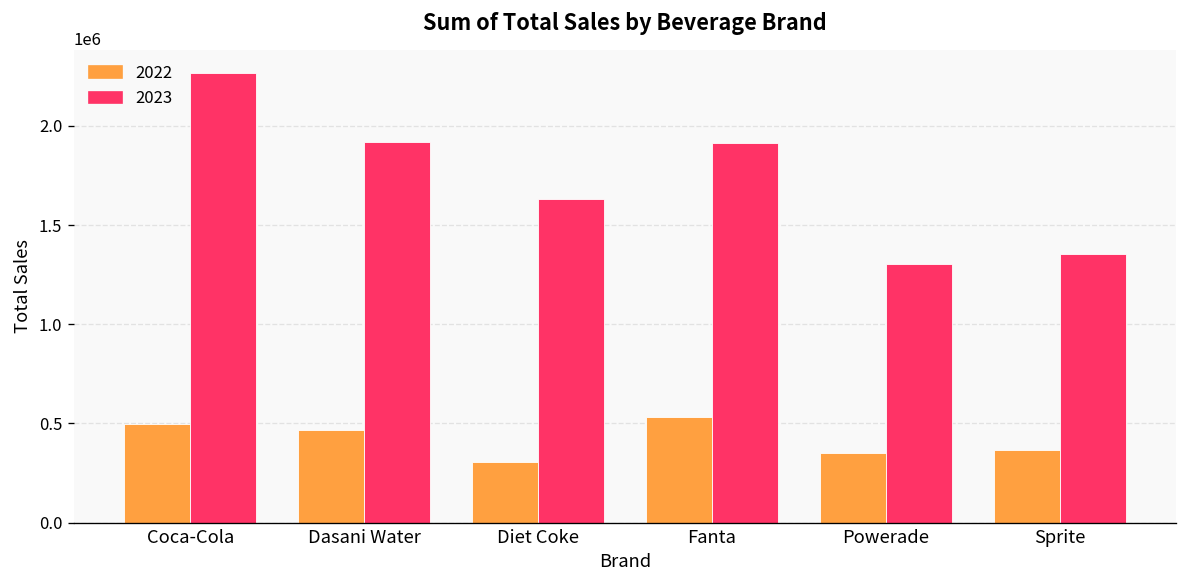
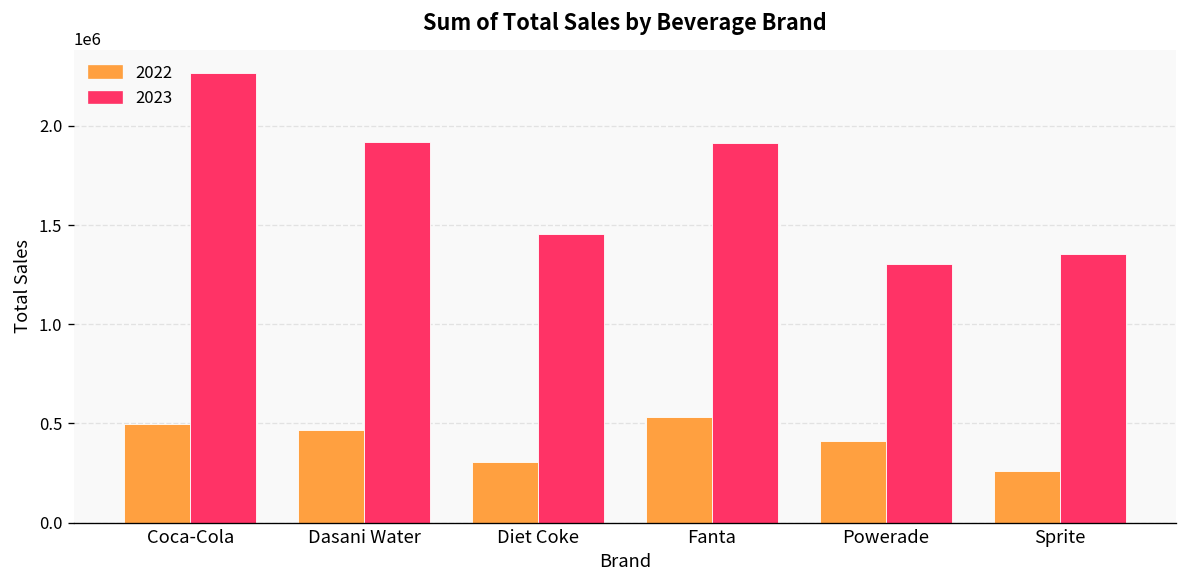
2023, Diet Coke: 1630000 -> 1460000
2022, Powerade: 350000 -> 410000
2022, Sprite: 370000 -> 260000
